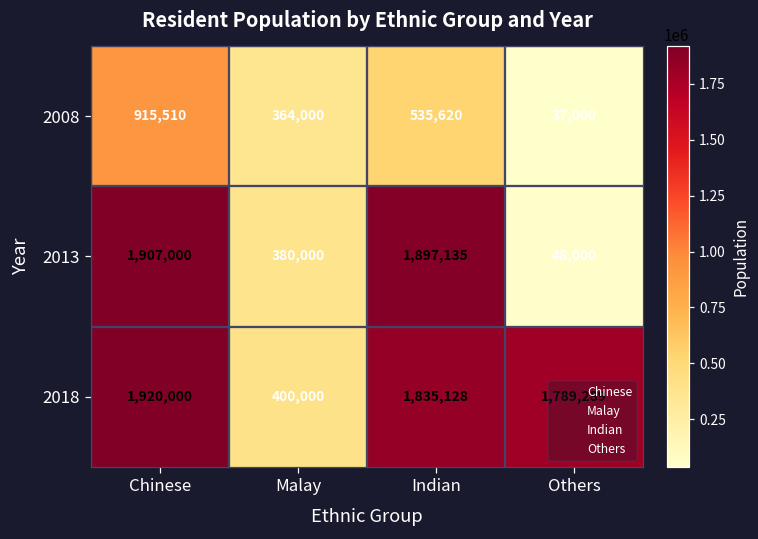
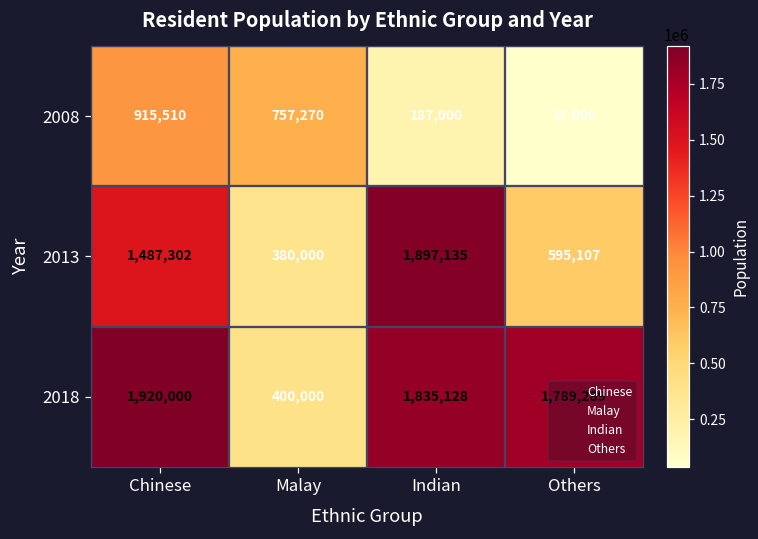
2008, Malay: 364,000 -> 757,270
2008, Indian: 535,620 -> 187,000
2013, Chinese: 1,907,000 -> 1,487,302
2013, Others: 48,000 -> 595,107
